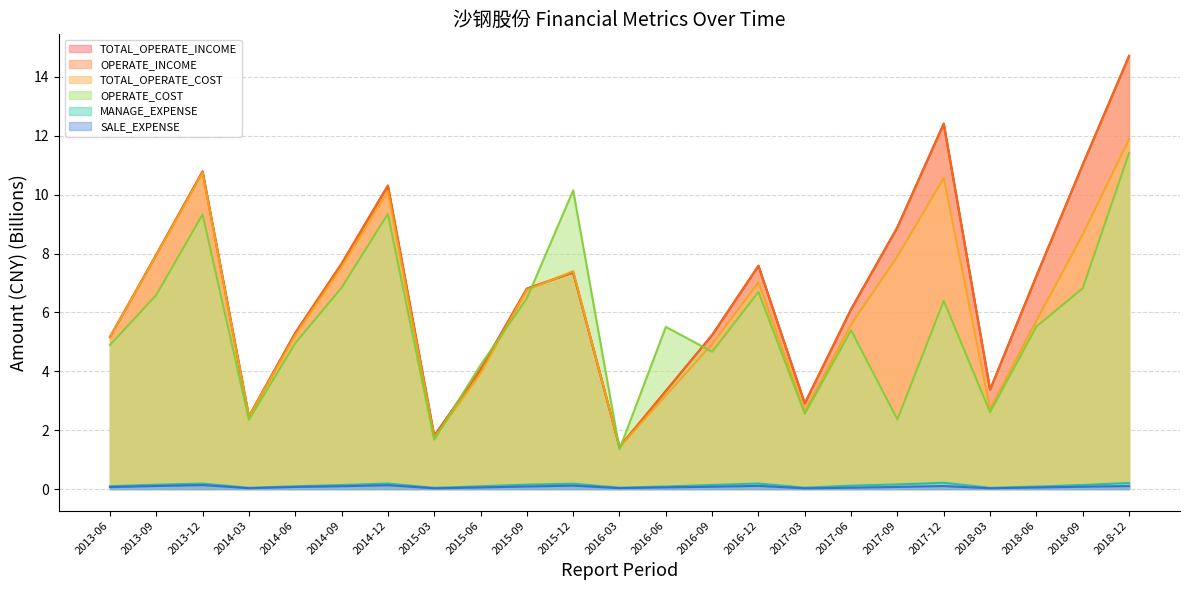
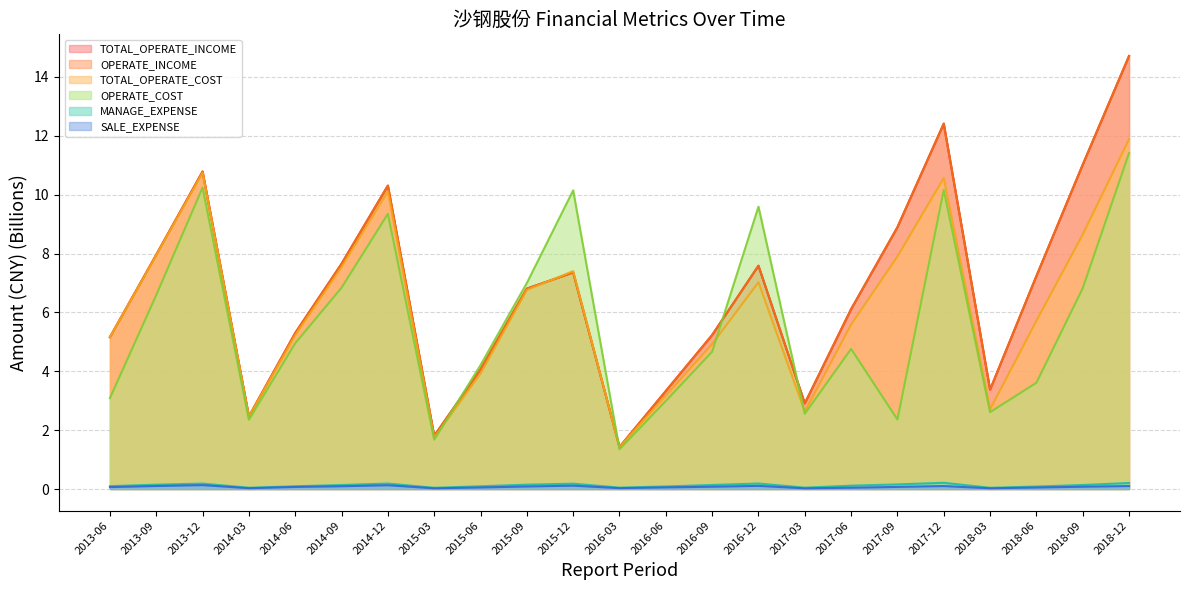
OPERATE_COST, 2013-06: 4.9 -> 3.1
OPERATE_COST, 2013-12: 9.3 -> 10.2
OPERATE_COST, 2015-09: 6.5 -> 7.0
OPERATE_COST, 2016-06: 5.5 -> 3.0
OPERATE_COST, 2016-12: 6.7 -> 9.6
OPERATE_COST, 2017-06: 5.4 -> 4.8
OPERATE_COST, 2017-12: 6.4 -> 10.2
OPERATE_COST, 2018-06: 5.5 -> 3.6
